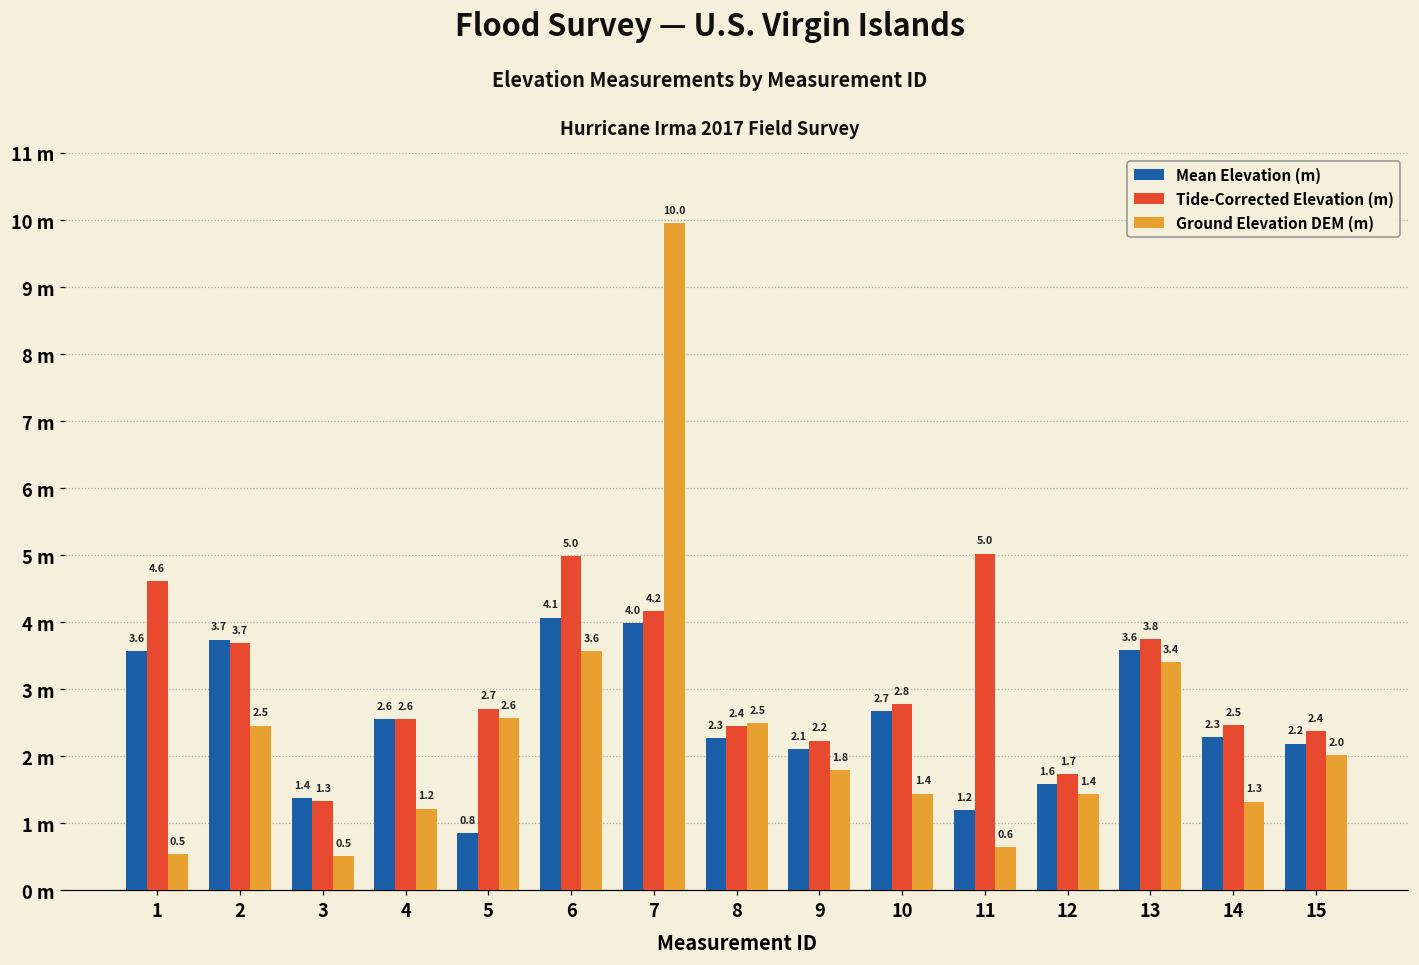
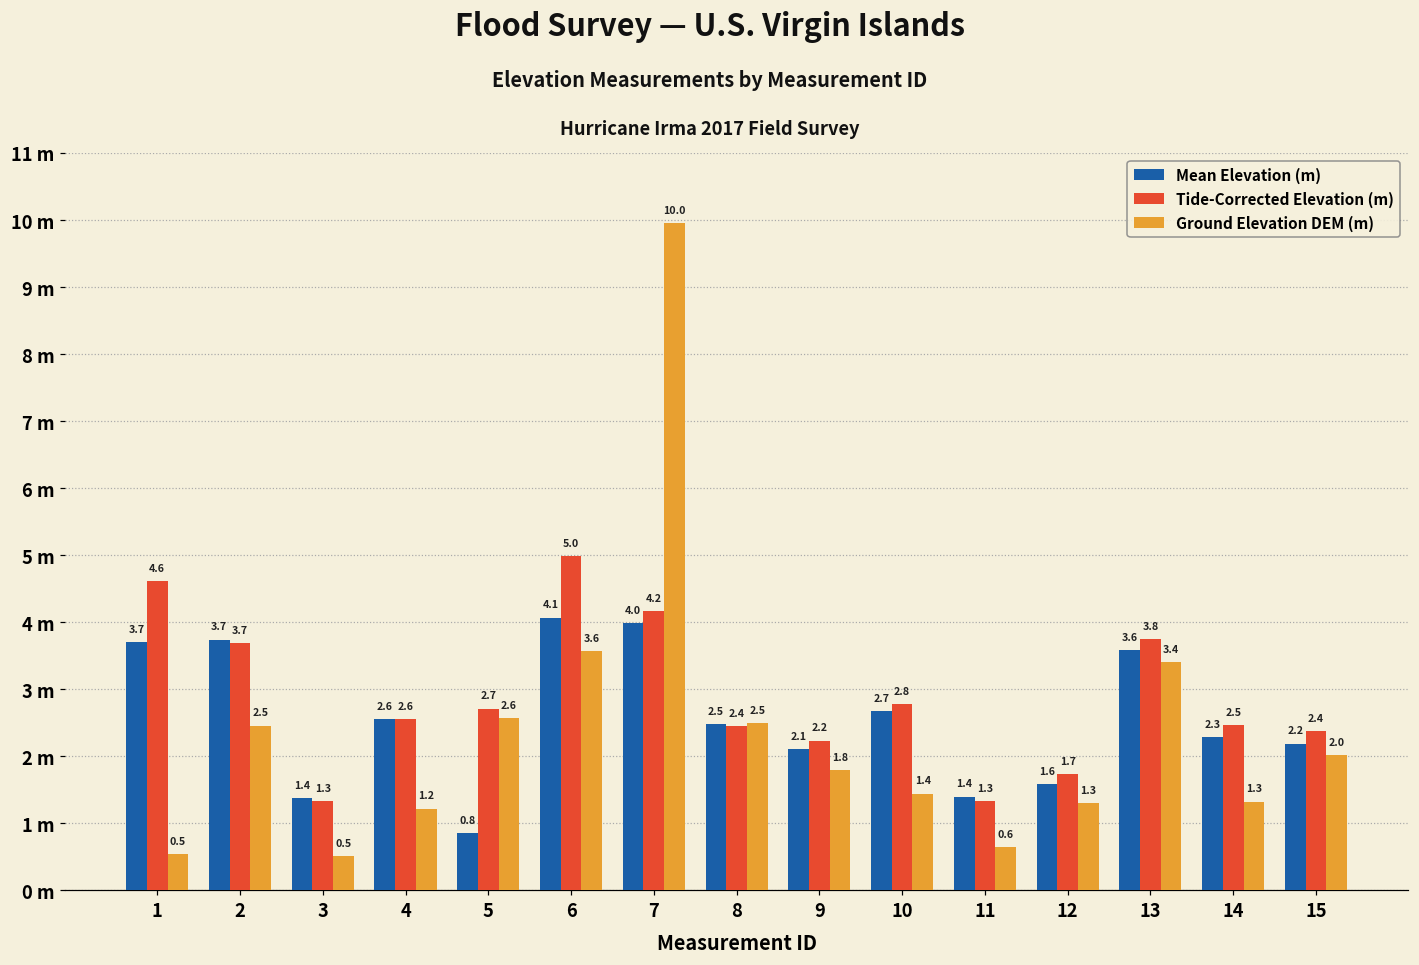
Mean Elevation (m), 1: 3.6 -> 3.7
Mean Elevation (m), 8: 2.3 -> 2.5
Mean Elevation (m), 11: 1.2 -> 1.4
Tide-Corrected Elevation (m), 11: 5.0 -> 1.3
Ground Elevation DEM (m), 12: 1.4 -> 1.3
